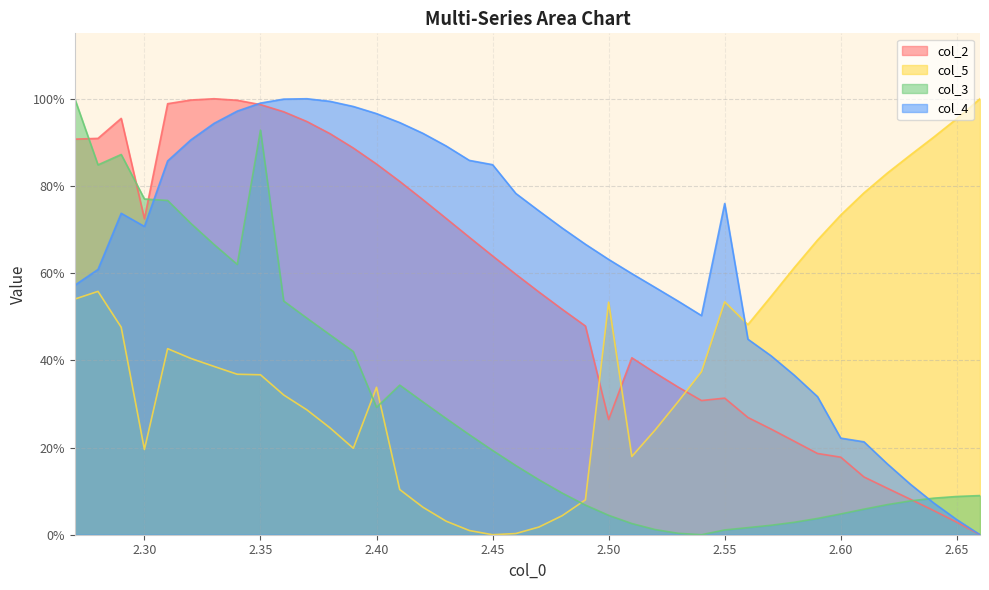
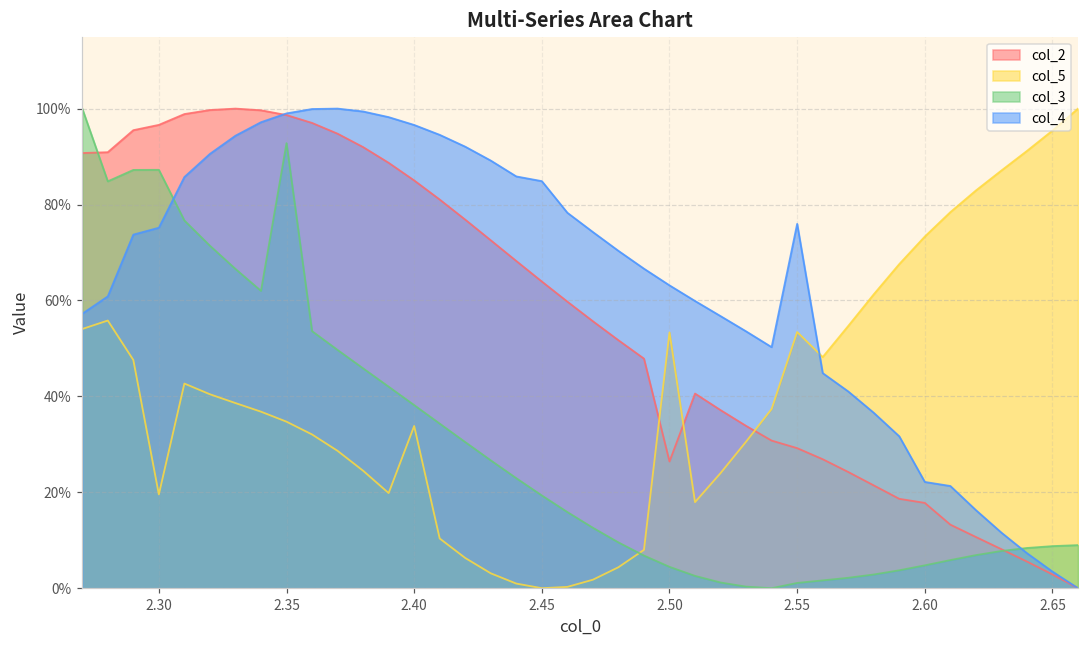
col_2, 2.30: 72% -> 97%
col_3, 2.30: 77% -> 87%
col_4, 2.30: 71% -> 75%
col_5, 2.35: 37% -> 35%
col_3, 2.40: 29% -> 38%
col_2, 2.55: 31% -> 29%
